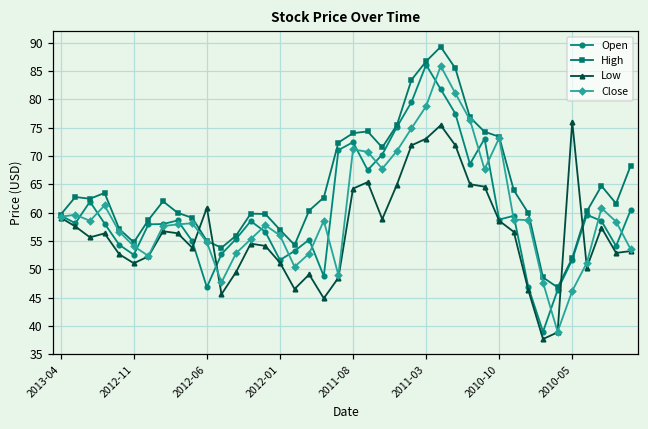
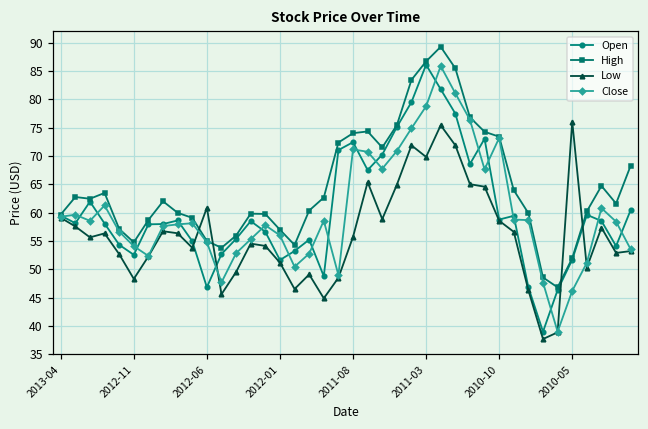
Low, 2012-11: 51 -> 48
Low, 2011-08: 64 -> 56
Low, 2011-03: 73 -> 70
